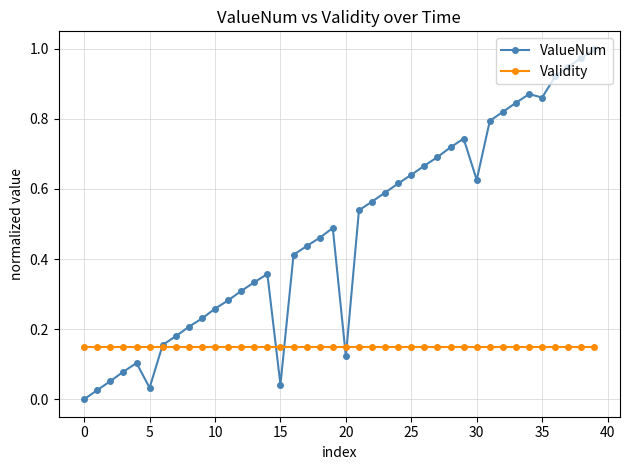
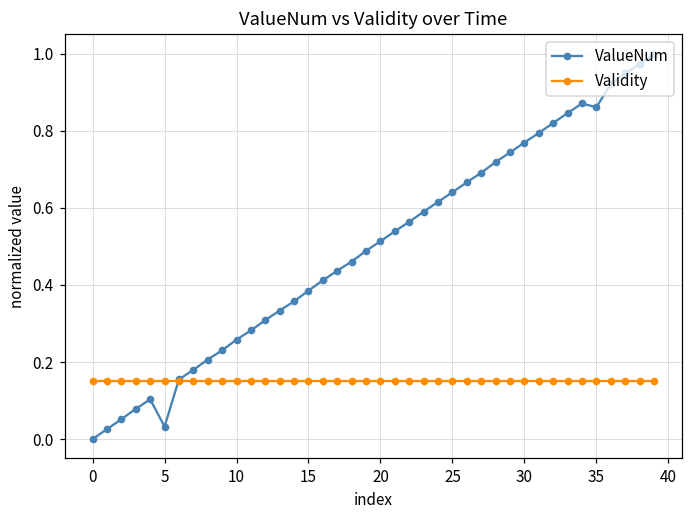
ValueNum, 15: 0.04 -> 0.39
ValueNum, 20: 0.12 -> 0.51
ValueNum, 30: 0.63 -> 0.77
